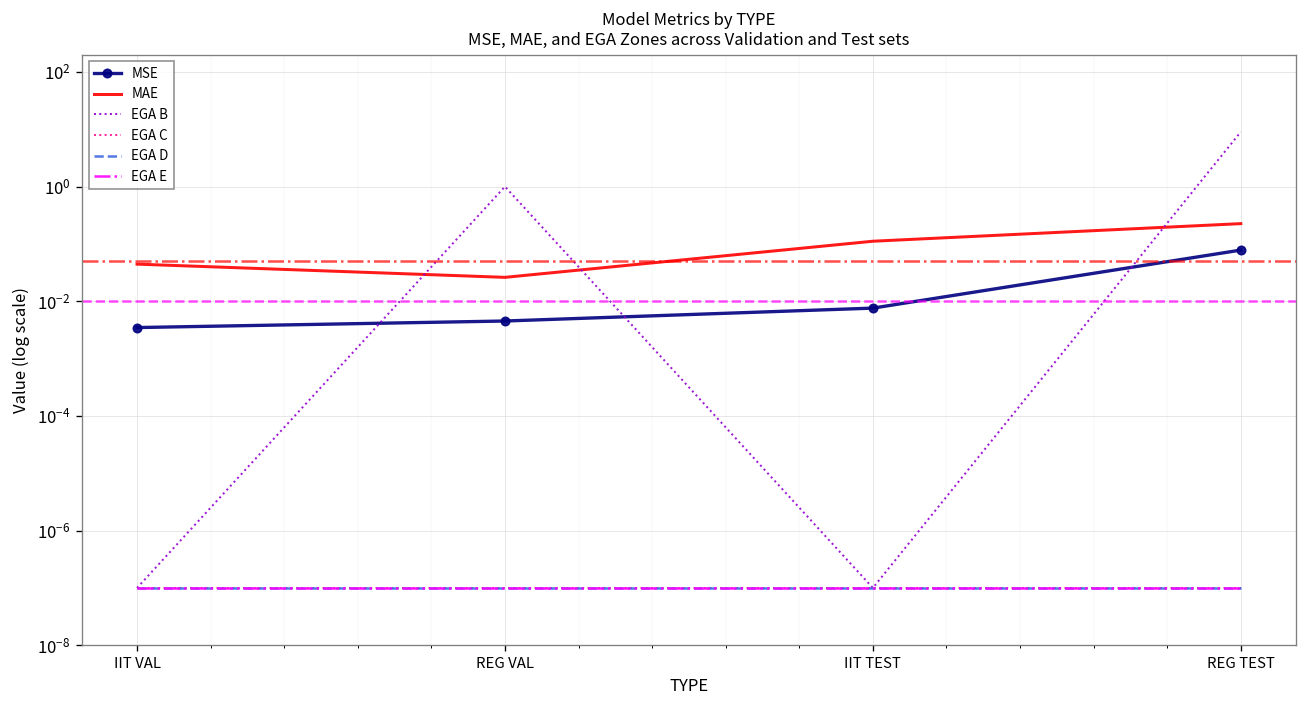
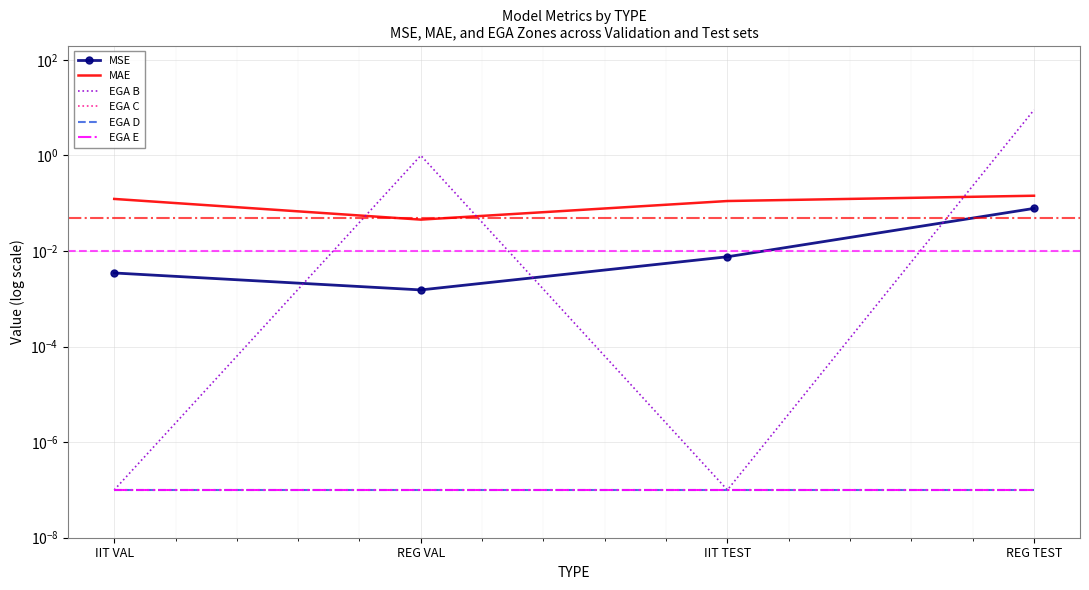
MAE, IIT VAL: 0.04 -> 0.12
MSE, REG VAL: 0.005 -> 0.0015
MAE, REG VAL: 0.03 -> 0.05
MAE, REG TEST: 0.2 -> 0.14
